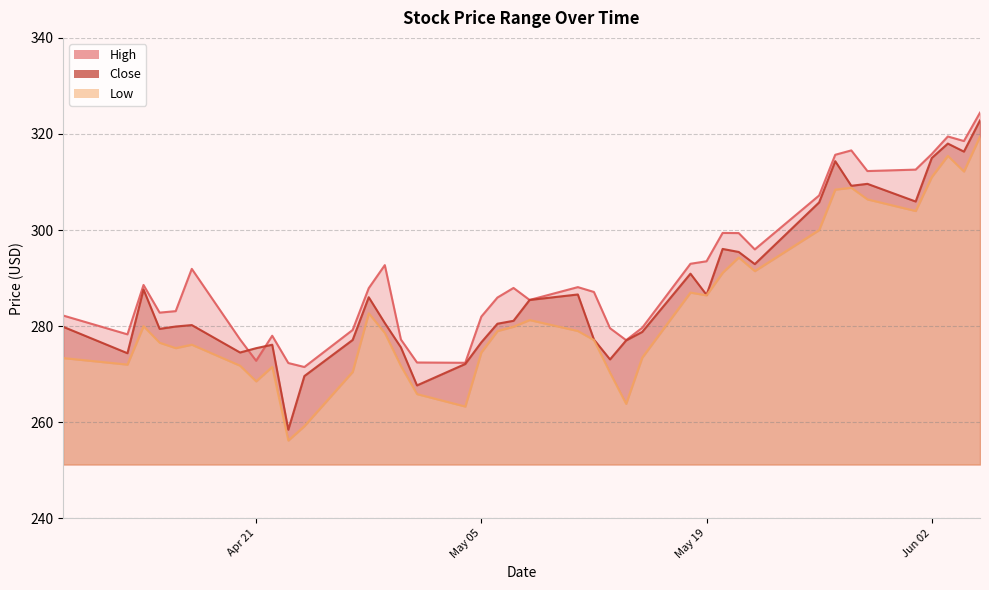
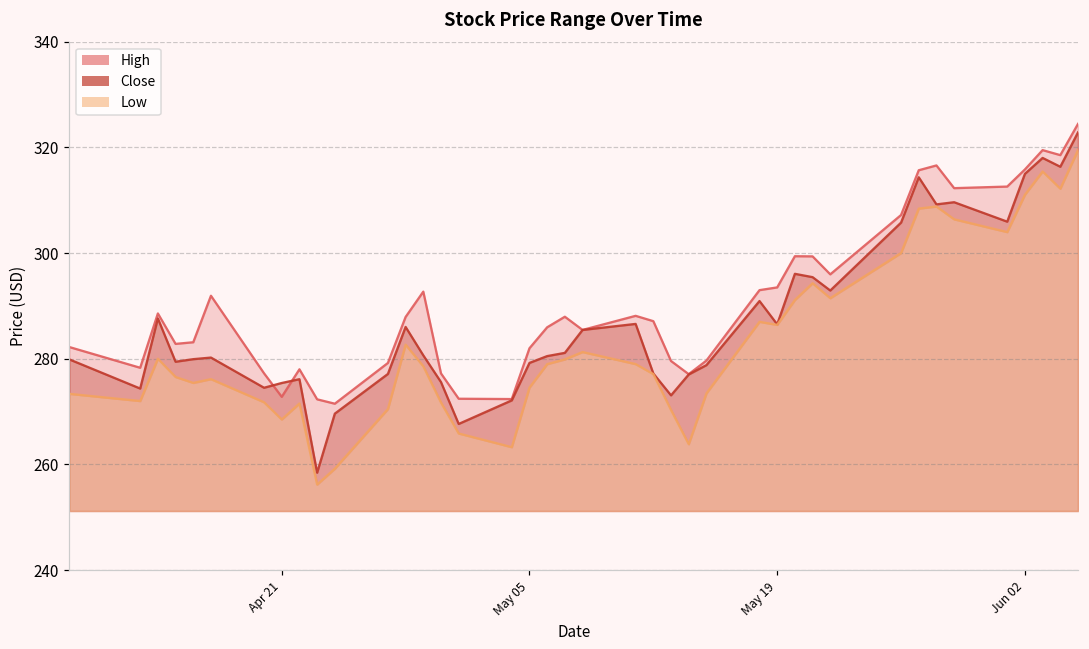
Close, May 05: 277 -> 279
